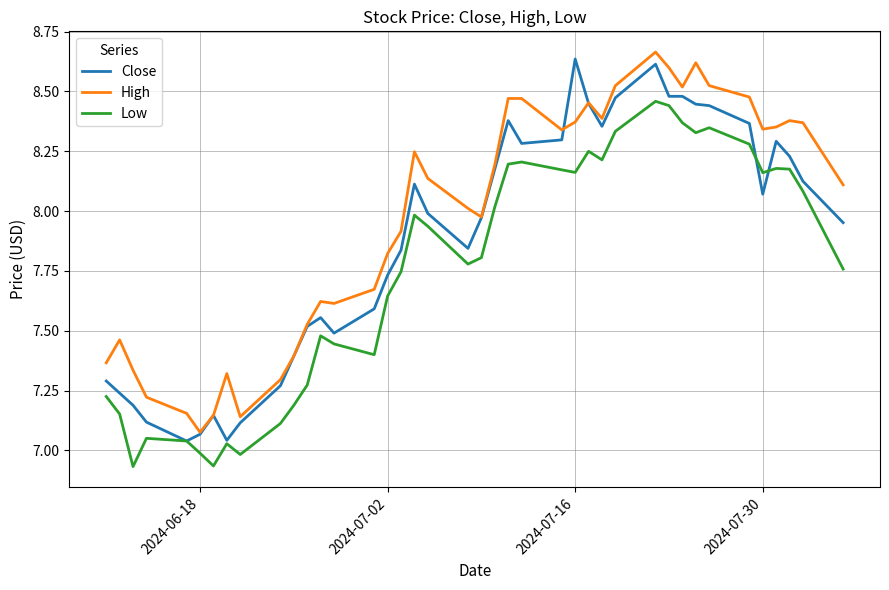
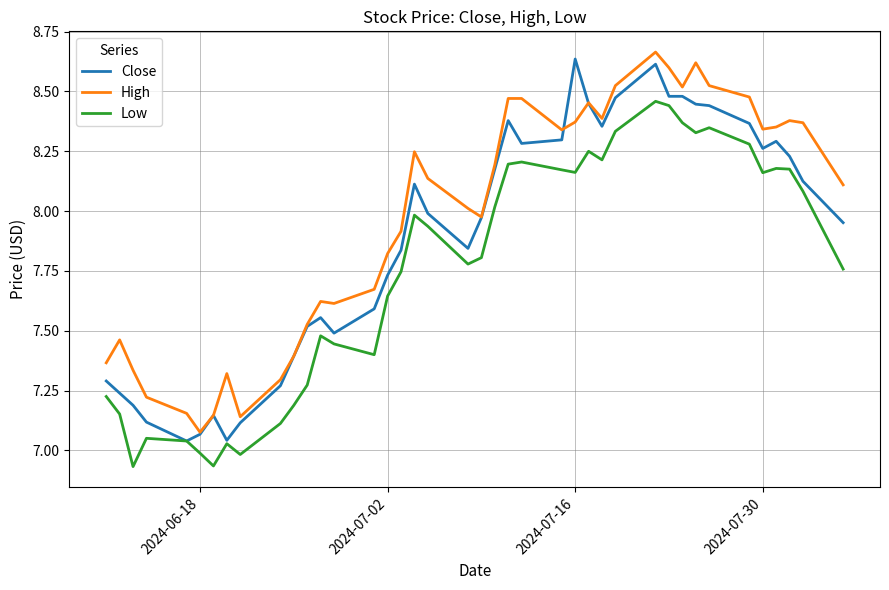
Close, 2024-07-30: 8.07 -> 8.26
